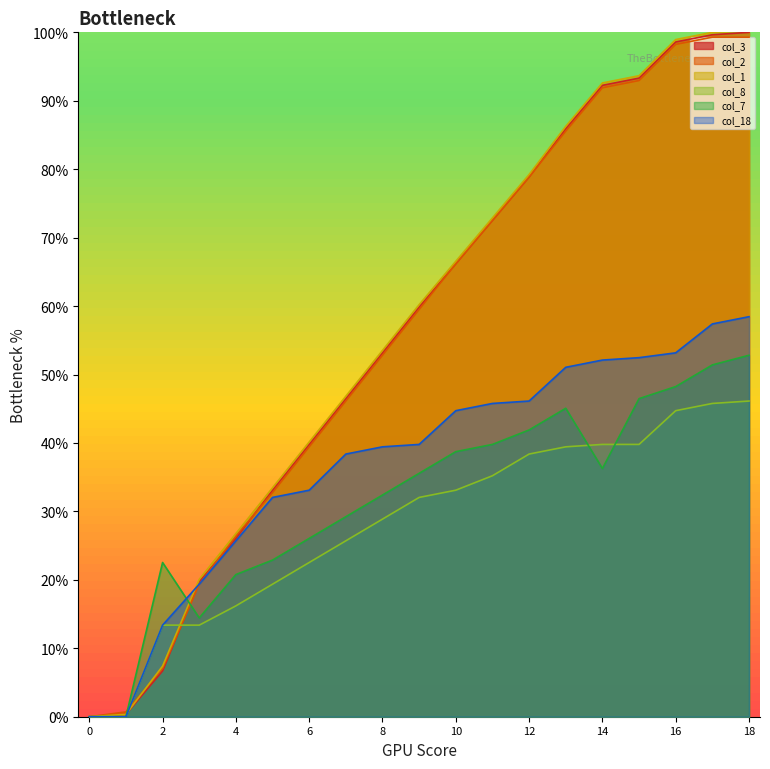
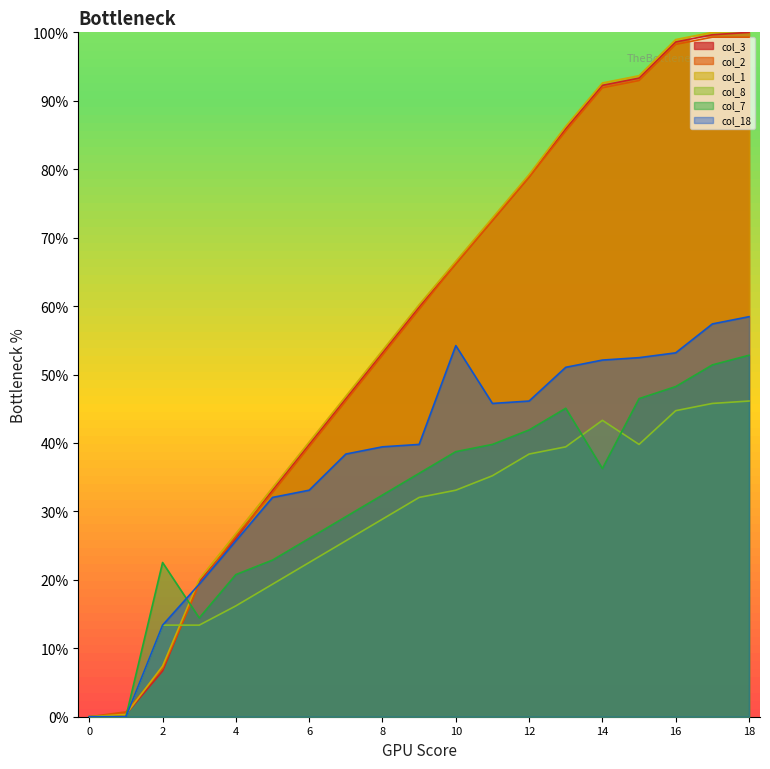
col_18, 10: 45% -> 54%
col_8, 14: 40% -> 43%
